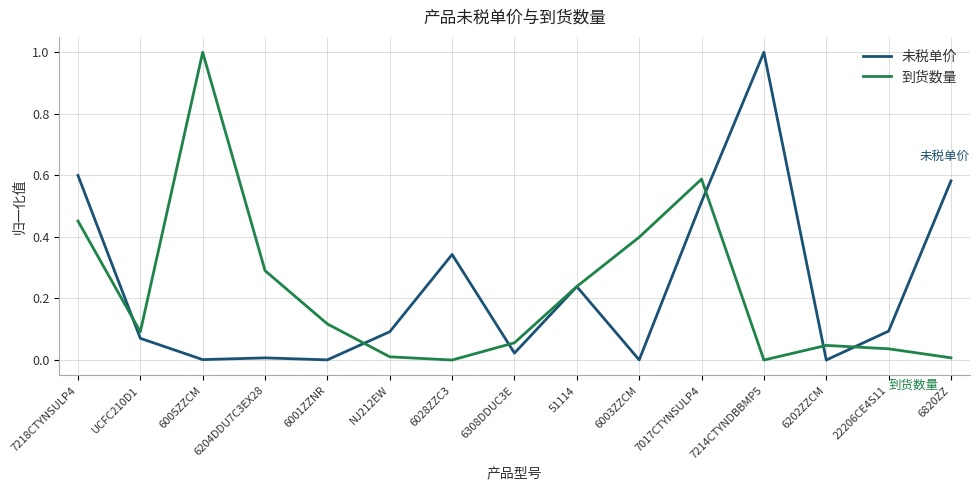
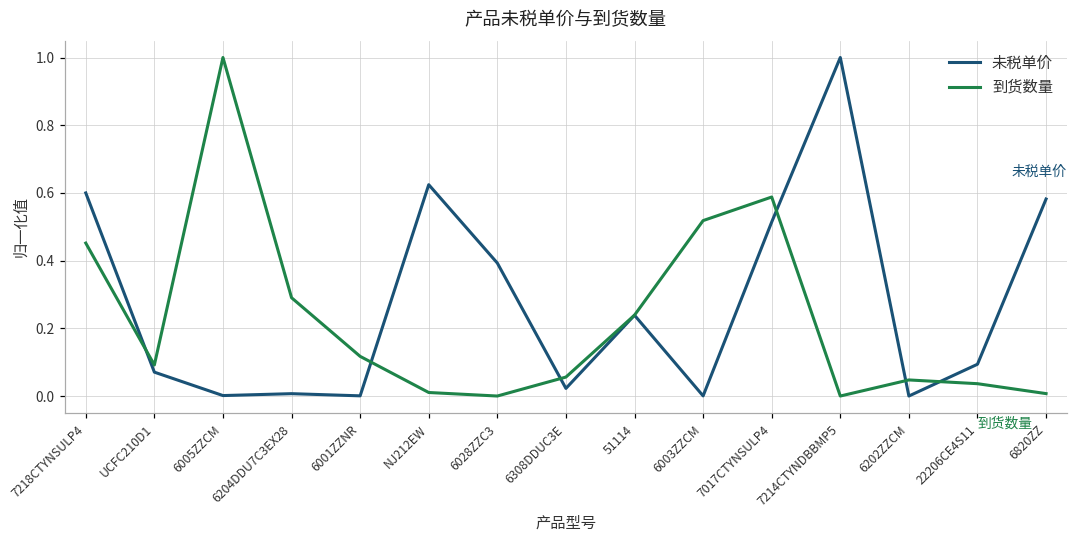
未税单价, NJ212EW: 0.09 -> 0.62
未税单价, 6028ZZC3: 0.34 -> 0.39
到货数量, 6003ZZCM: 0.40 -> 0.52
